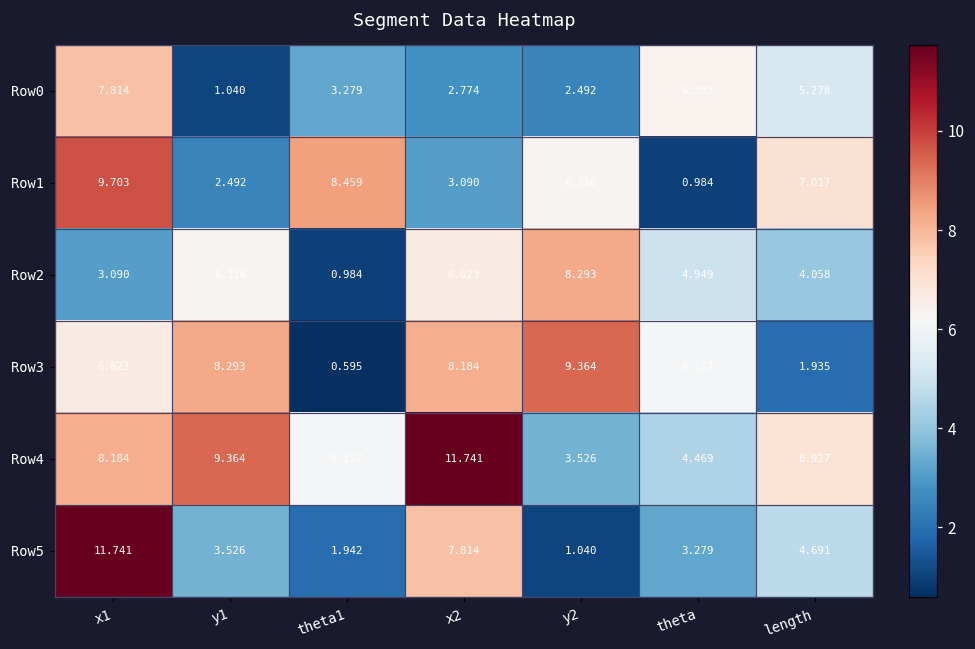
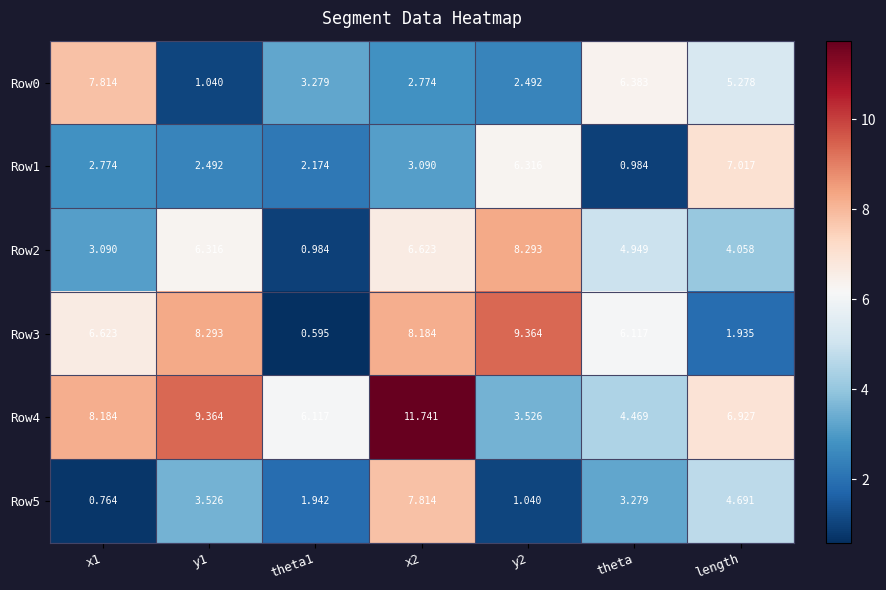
Row1, x1: 9.703 -> 2.774
Row1, theta1: 8.459 -> 2.174
Row5, x1: 11.741 -> 0.764
